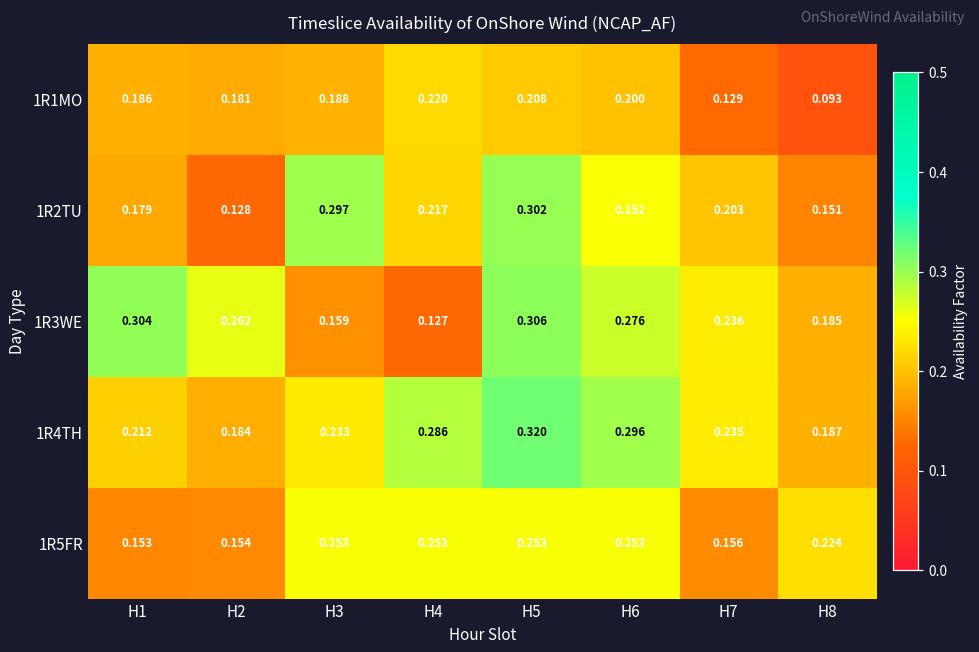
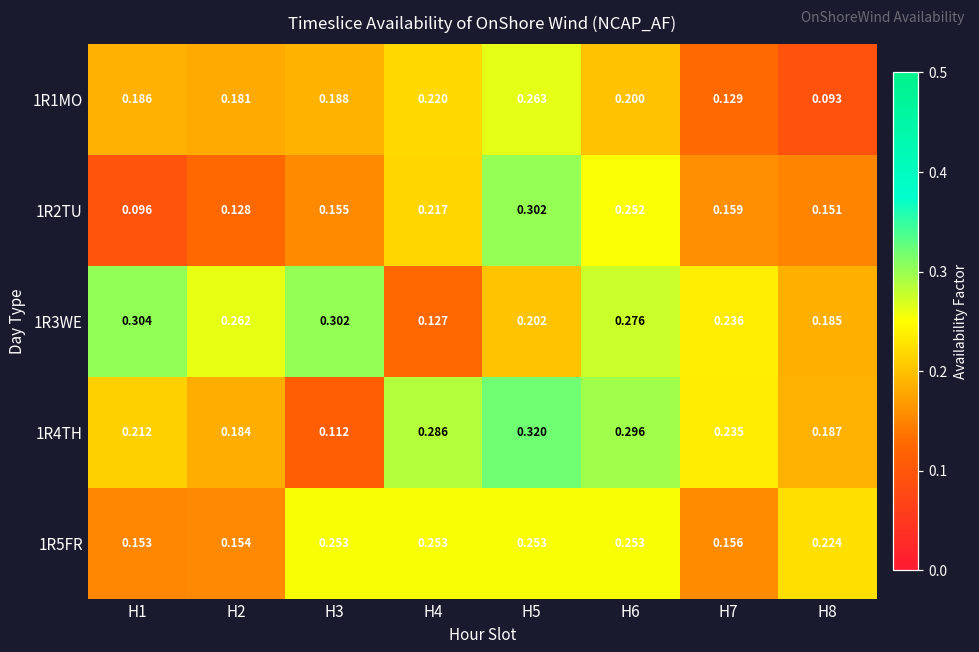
1R1MO, H5: 0.208 -> 0.263
1R2TU, H1: 0.179 -> 0.096
1R2TU, H3: 0.297 -> 0.155
1R2TU, H7: 0.203 -> 0.159
1R3WE, H3: 0.159 -> 0.302
1R3WE, H5: 0.306 -> 0.202
1R4TH, H3: 0.233 -> 0.112
